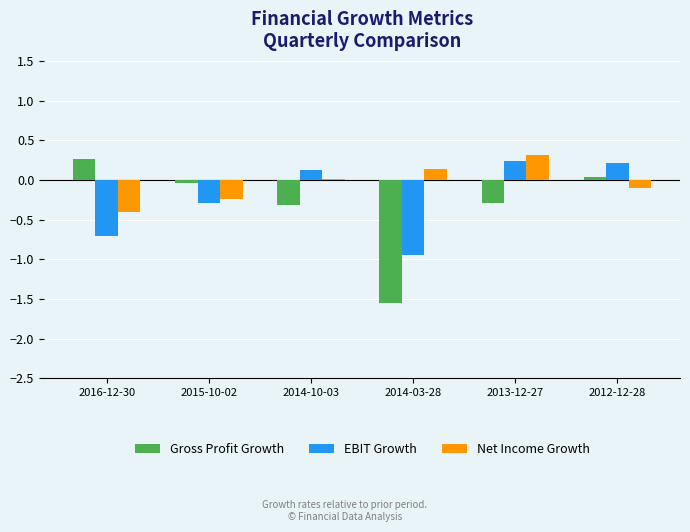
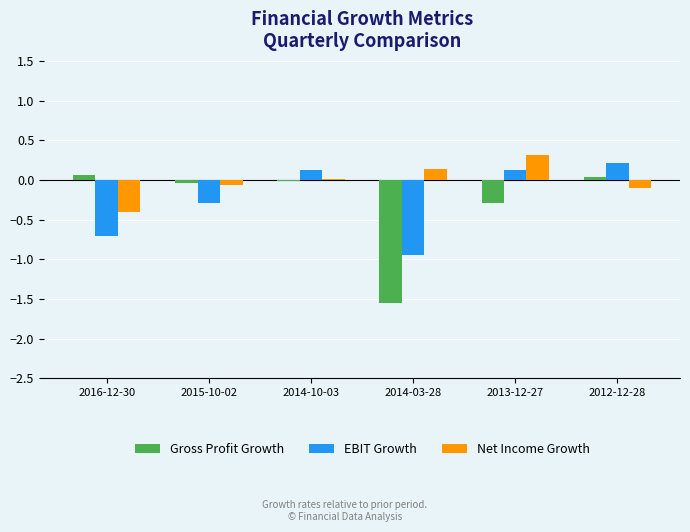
Gross Profit Growth, 2016-12-30: 0.3 -> 0.1
Net Income Growth, 2015-10-02: -0.2 -> -0.1
Gross Profit Growth, 2014-10-03: -0.3 -> 0.0
EBIT Growth, 2013-12-27: 0.2 -> 0.1
